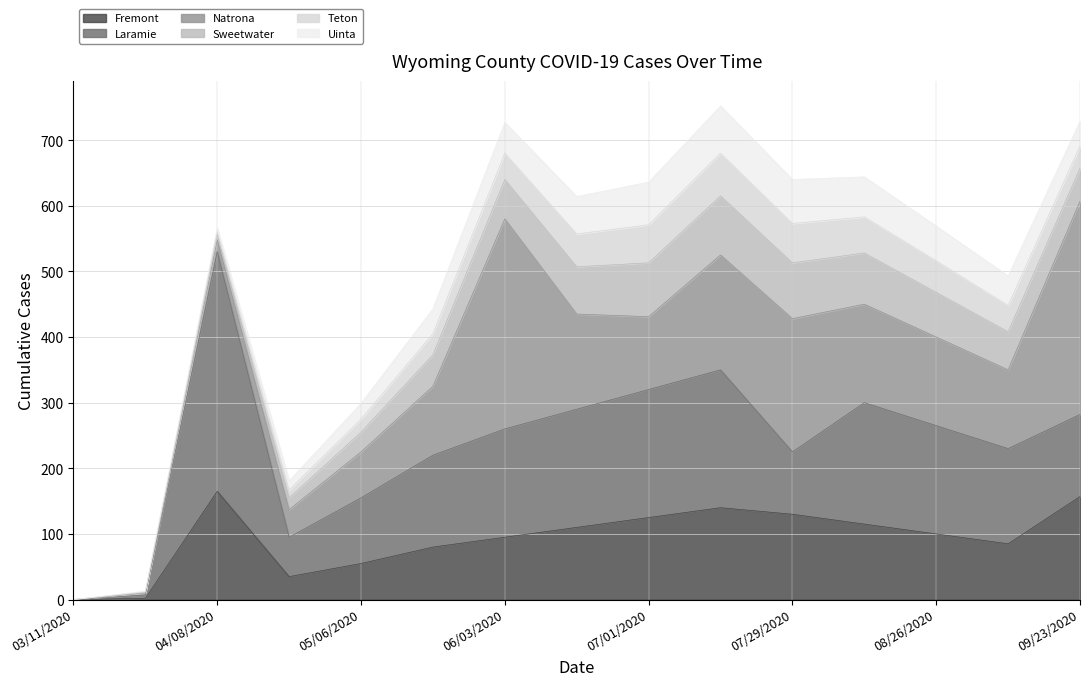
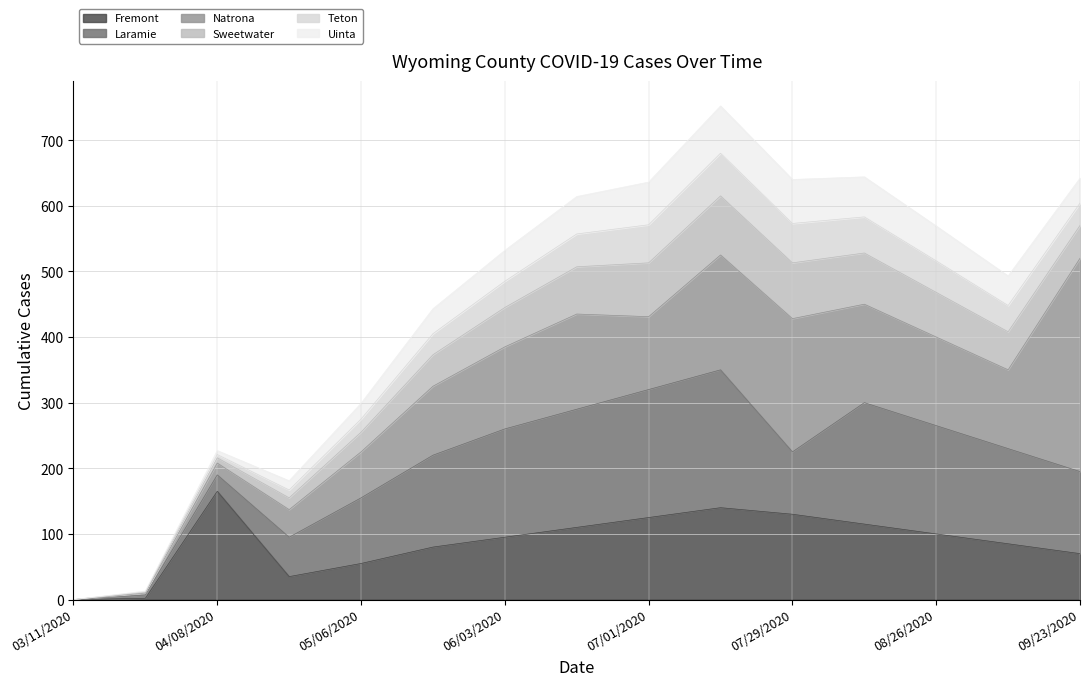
Laramie, 04/08/2020: 370 -> 30
Natrona, 06/03/2020: 320 -> 130
Fremont, 09/23/2020: 160 -> 70
